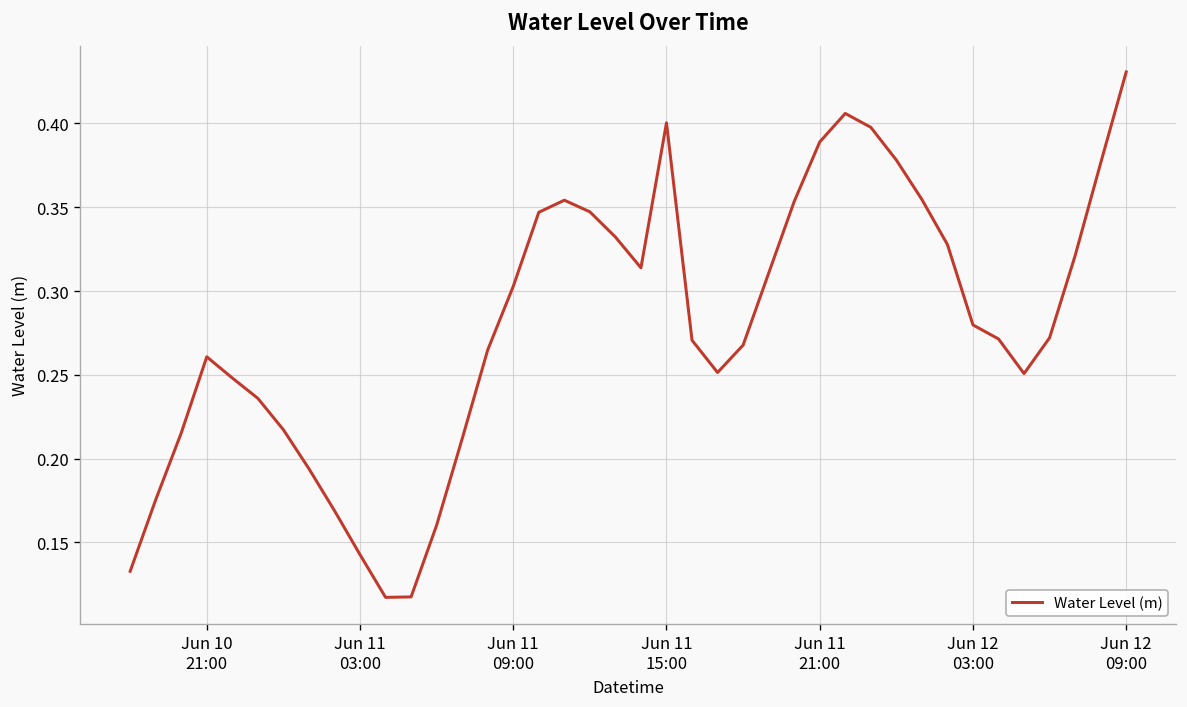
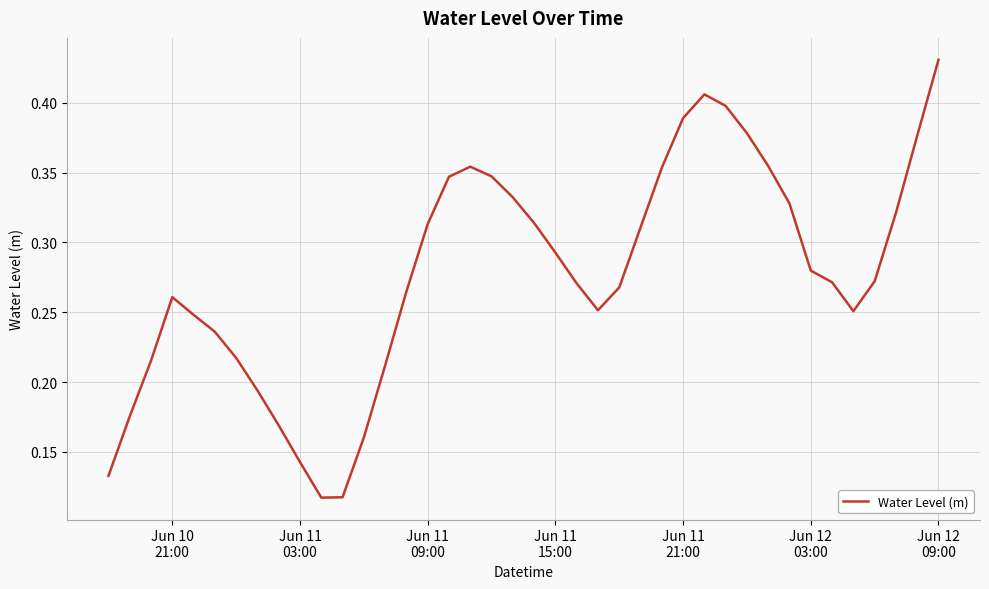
Jun 11 09:00: 0.303 -> 0.313
Jun 11 15:00: 0.400 -> 0.293
